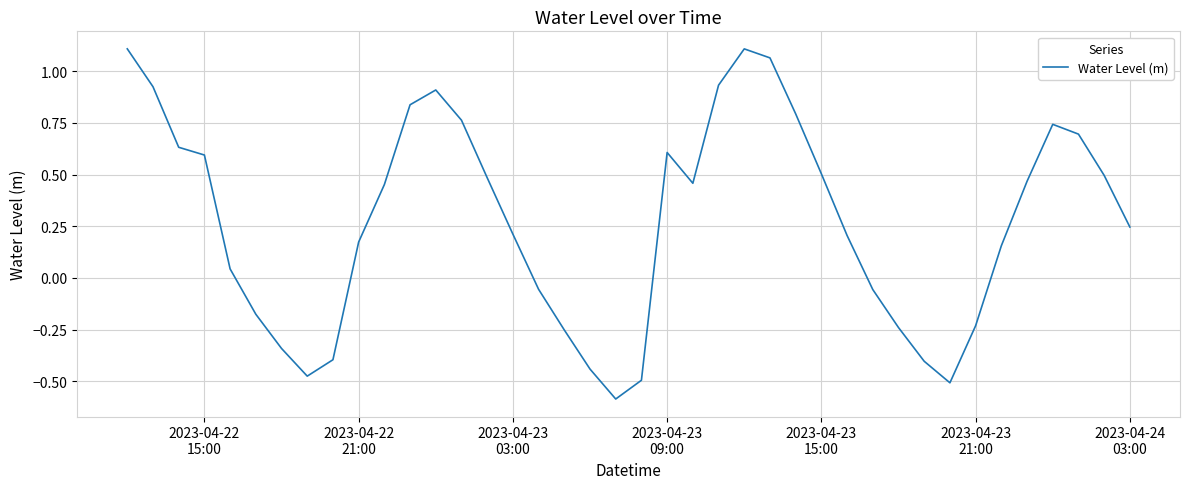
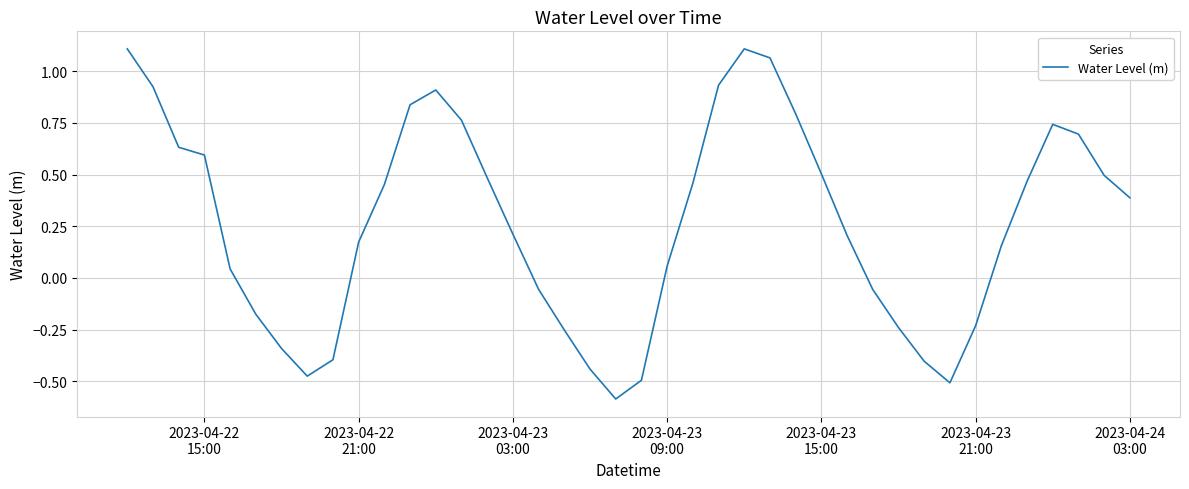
2023-04-23 09:00: 0.61 -> 0.06
2023-04-24 03:00: 0.25 -> 0.39
